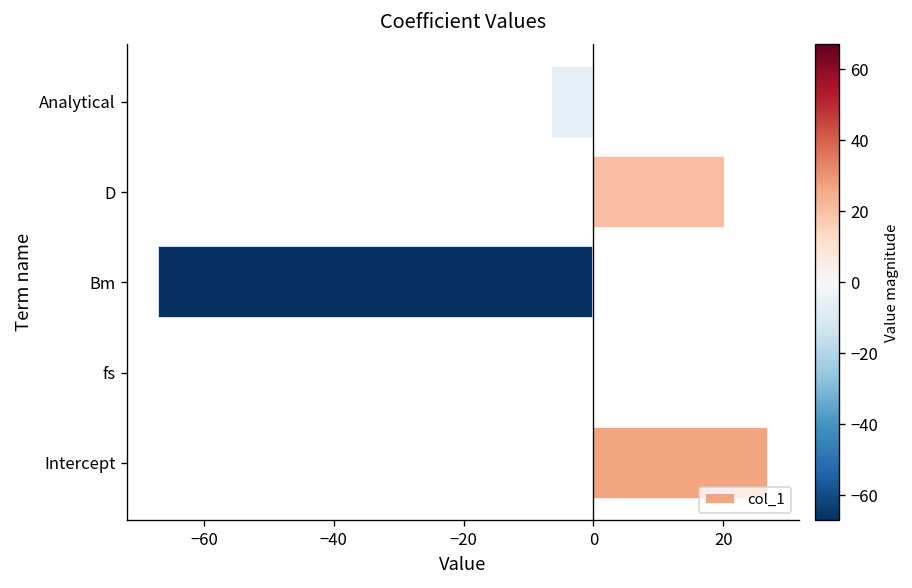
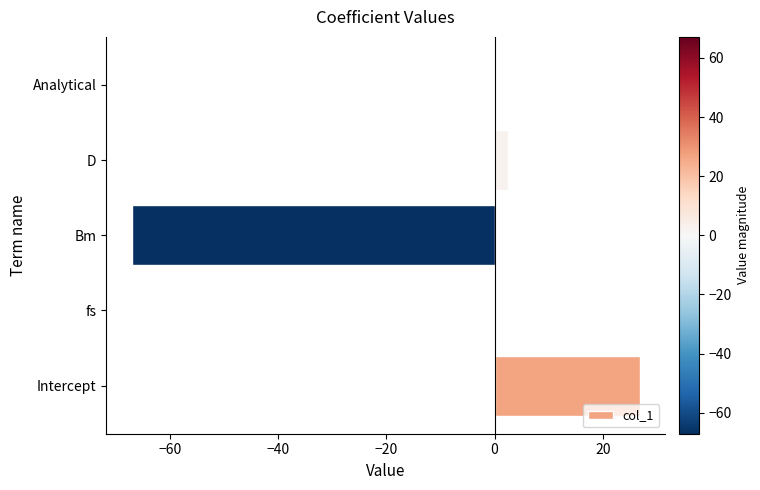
Analytical: -7 -> 0
D: 20 -> 3
